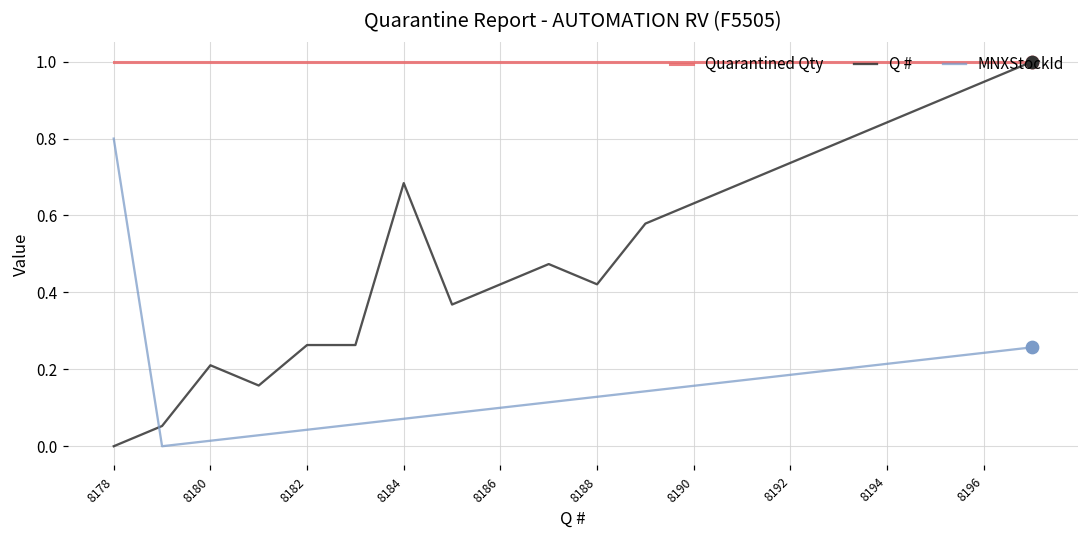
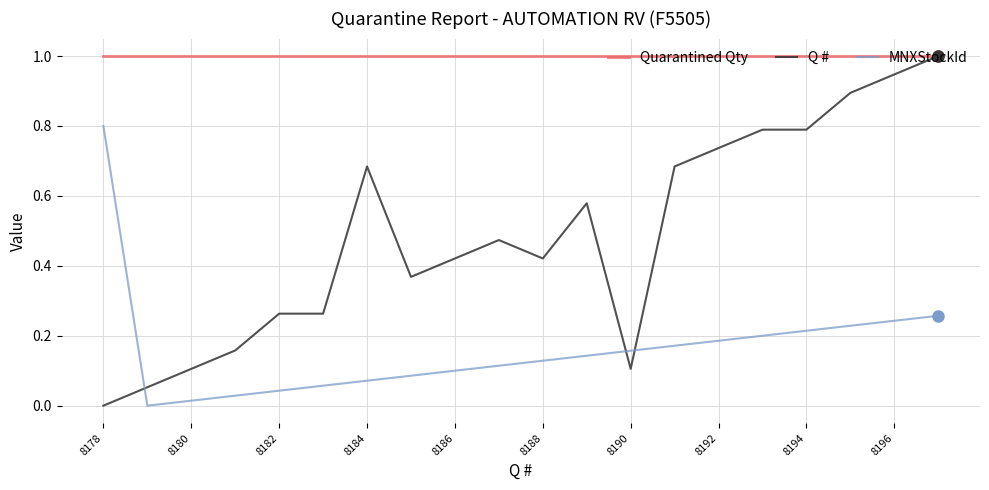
Q #, 8180: 0.21 -> 0.11
Q #, 8190: 0.63 -> 0.11
Q #, 8194: 0.84 -> 0.79
